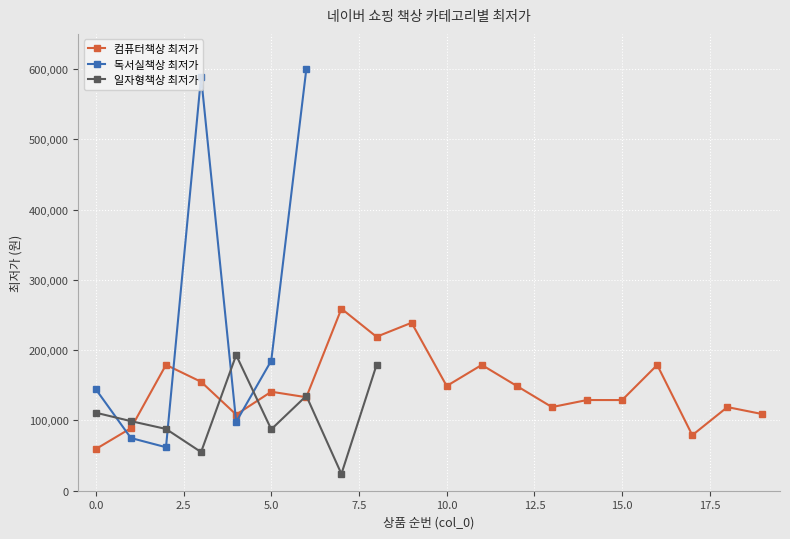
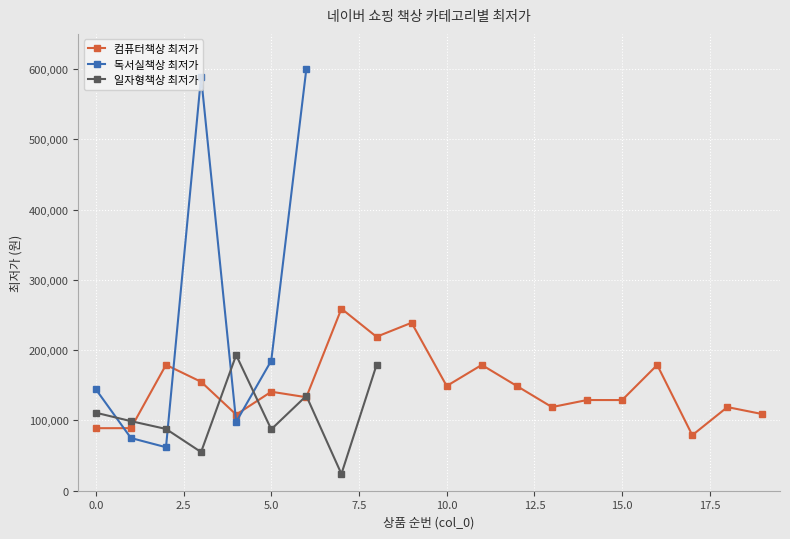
컴퓨터책상 최저가, 0.0: 60,000 -> 90,000
